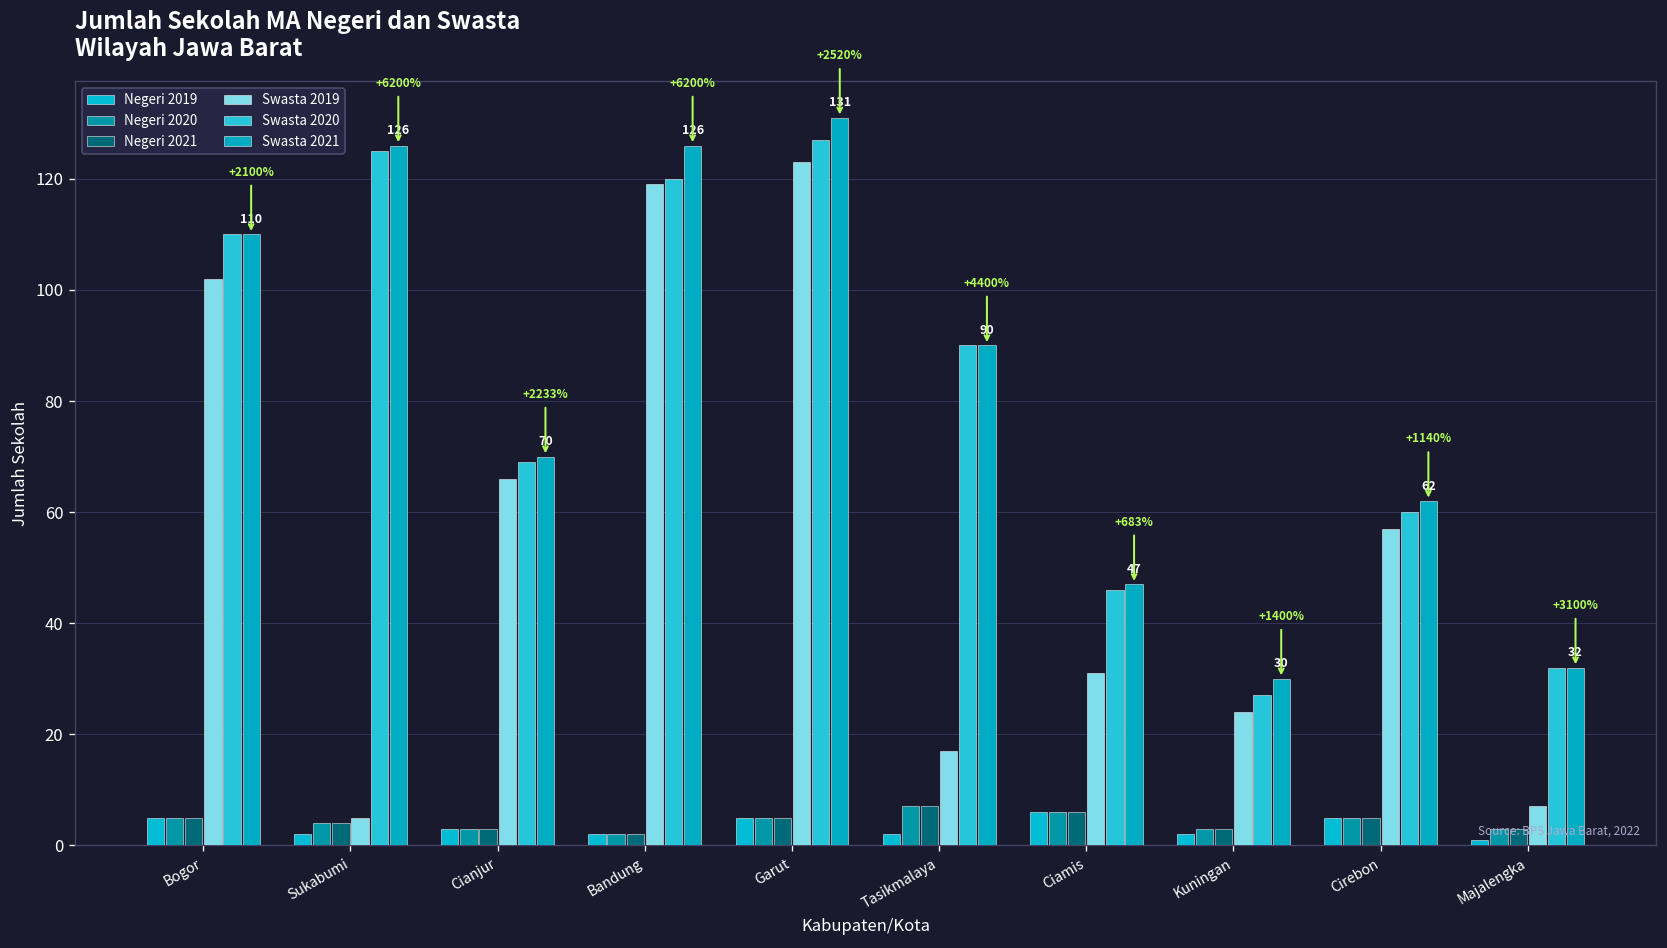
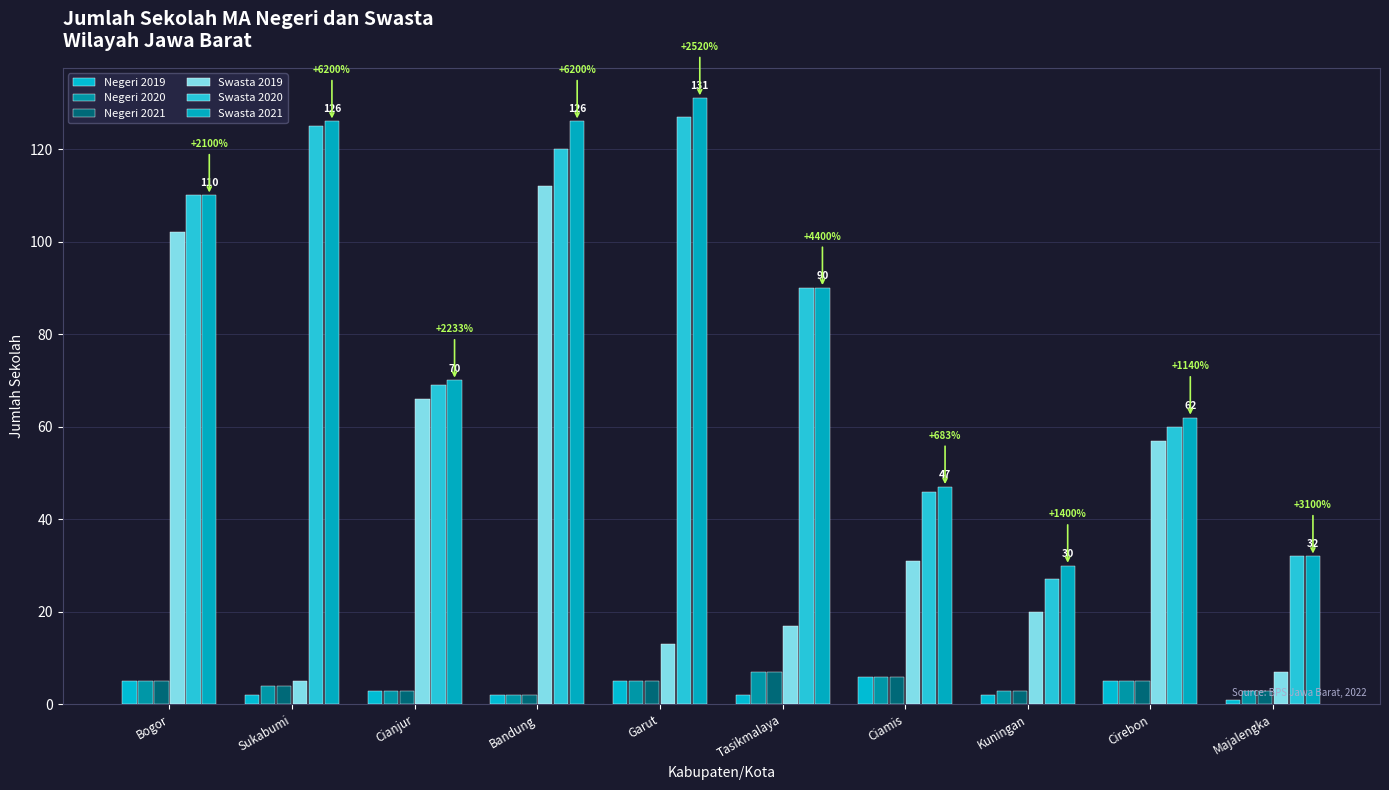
Swasta 2019, Bandung: 119 -> 112
Swasta 2019, Garut: 123 -> 13
Swasta 2019, Kuningan: 24 -> 20
